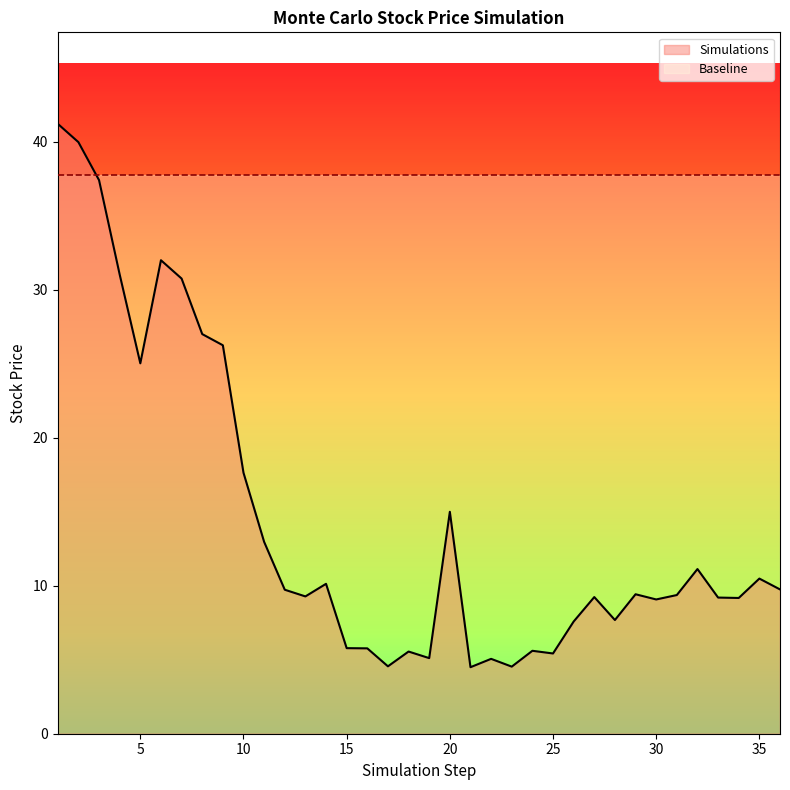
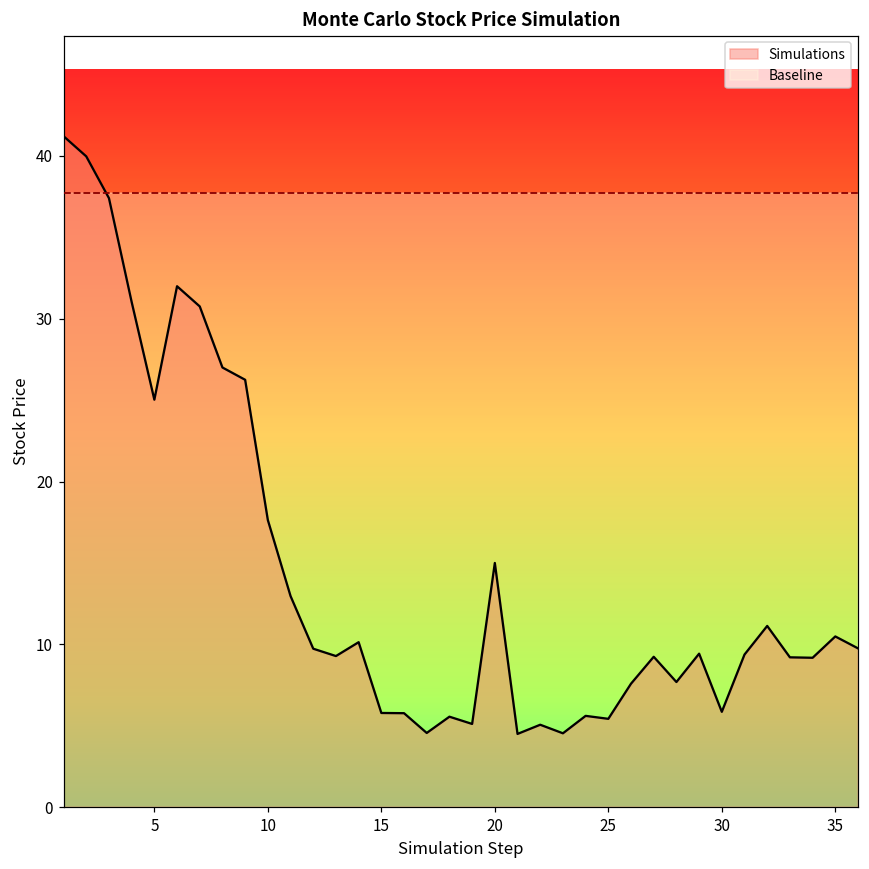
Simulations, 30: 9.1 -> 5.9
